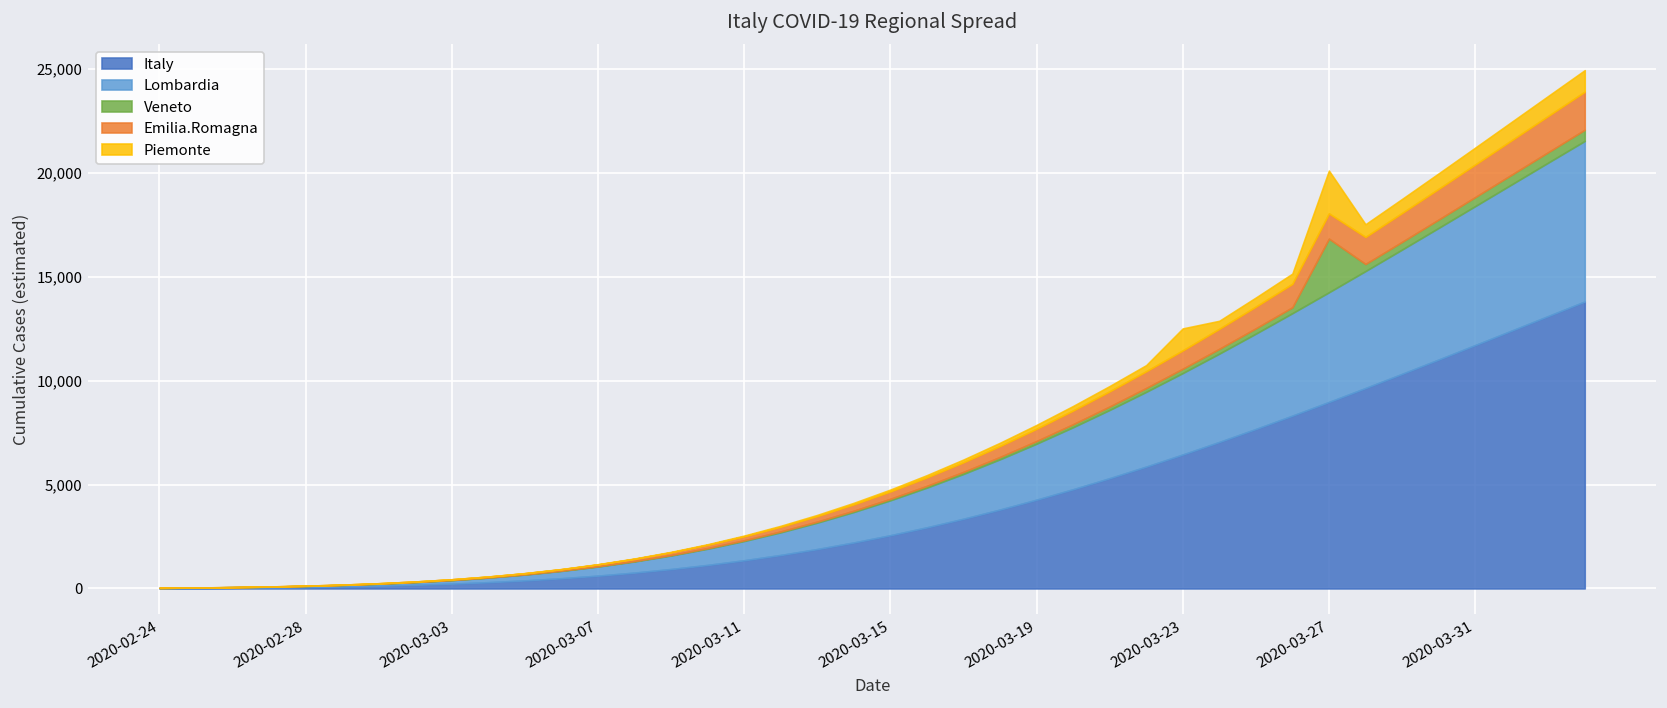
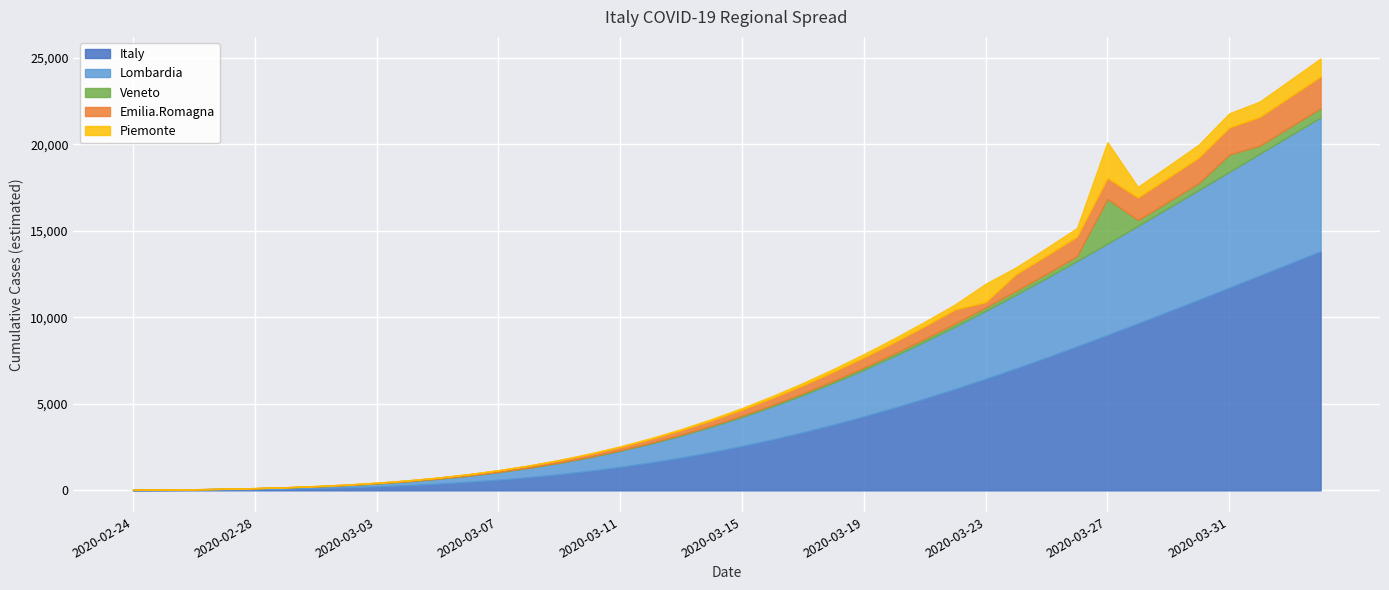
Emilia.Romagna, 2020-03-23: 900 -> 300
Veneto, 2020-03-31: 400 -> 1,000
